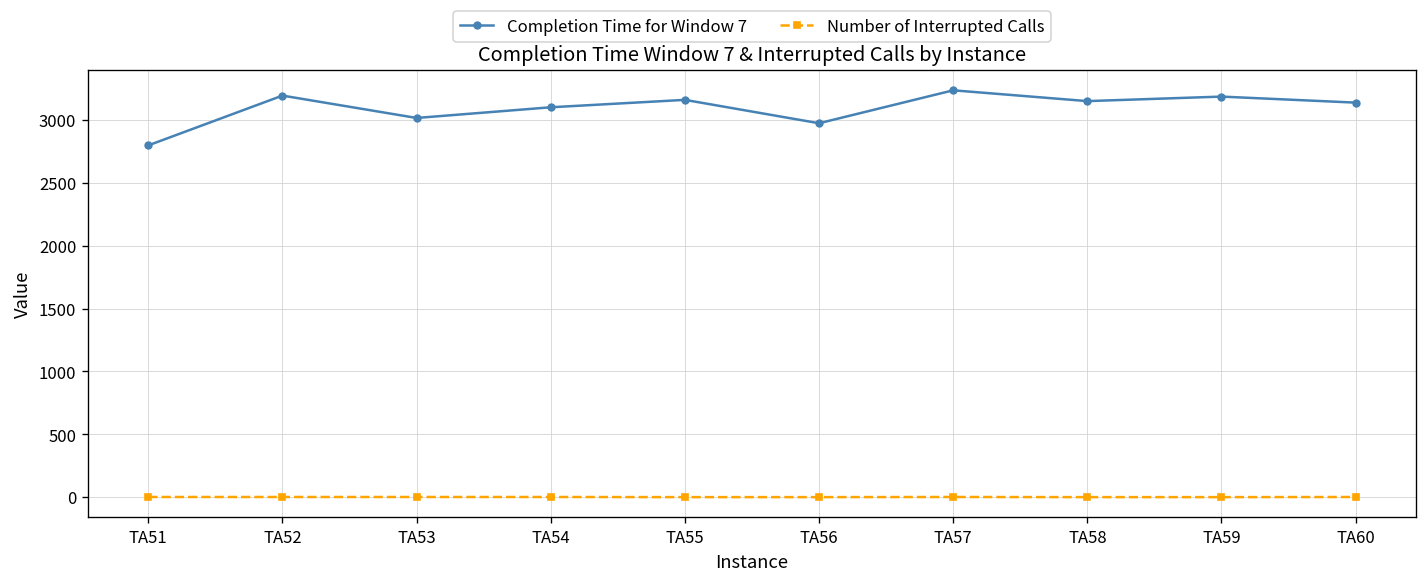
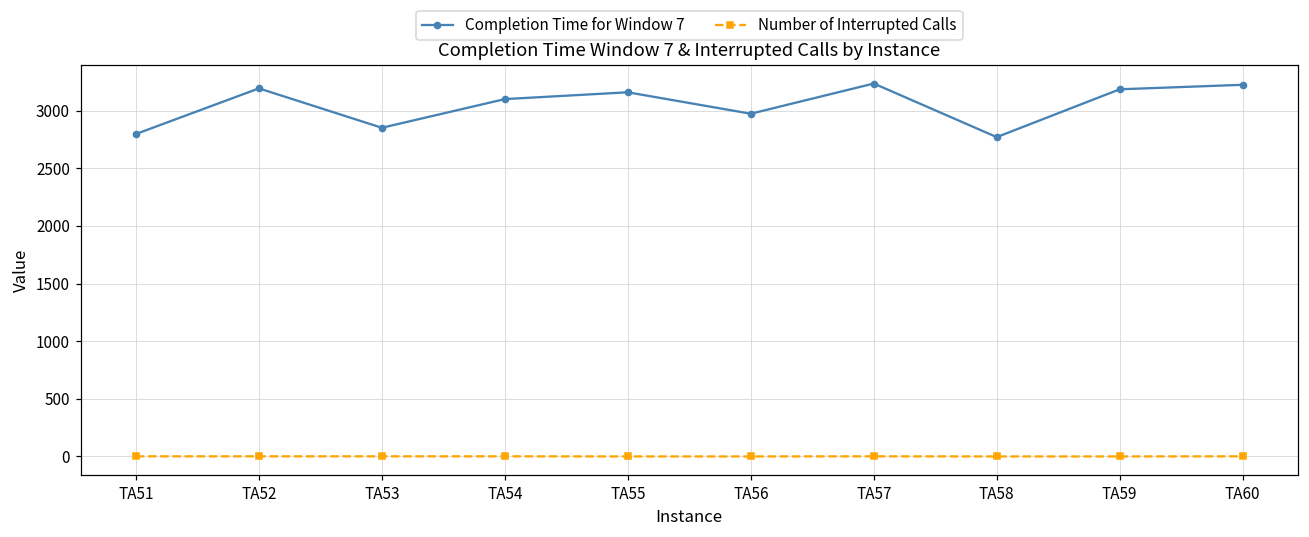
Completion Time for Window 7, TA53: 3020 -> 2850
Completion Time for Window 7, TA58: 3150 -> 2770
Completion Time for Window 7, TA60: 3140 -> 3230
